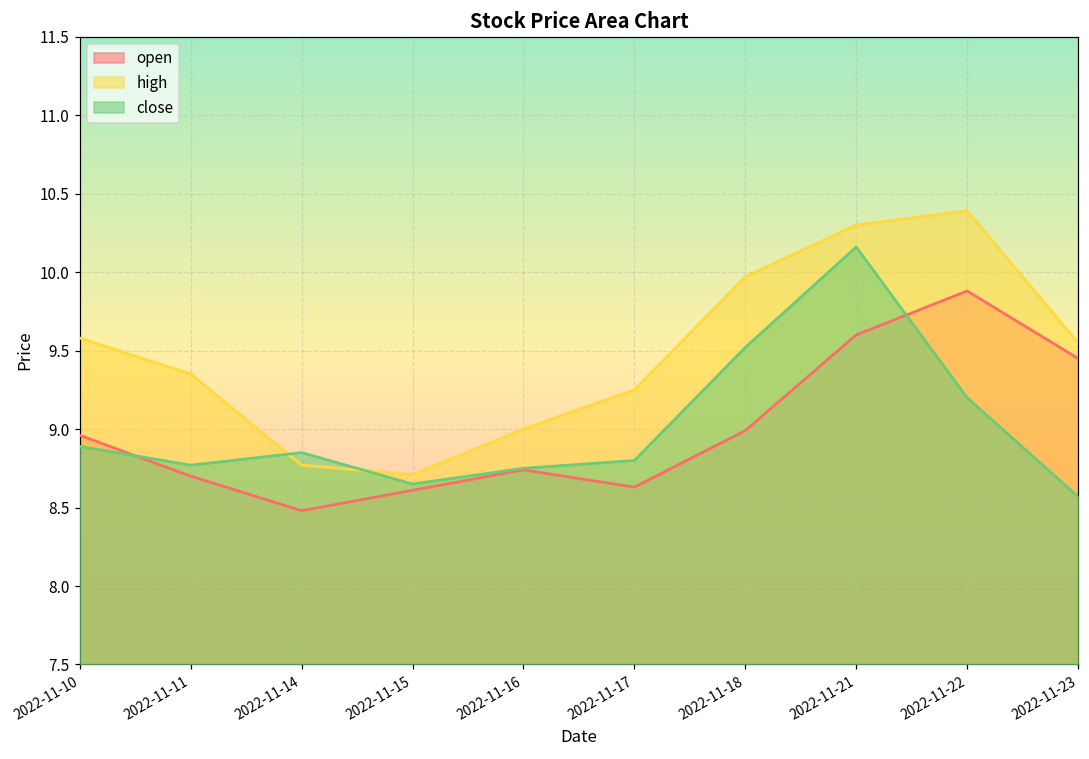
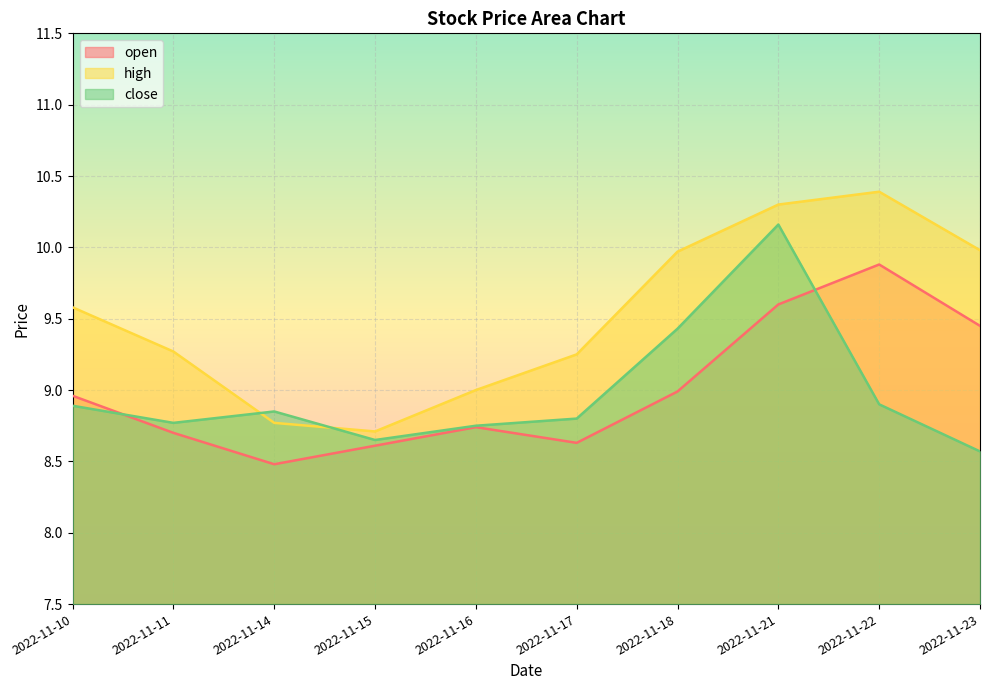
high, 2022-11-11: 9.35 -> 9.27
close, 2022-11-18: 9.52 -> 9.43
close, 2022-11-22: 9.2 -> 8.9
high, 2022-11-23: 9.55 -> 9.98
